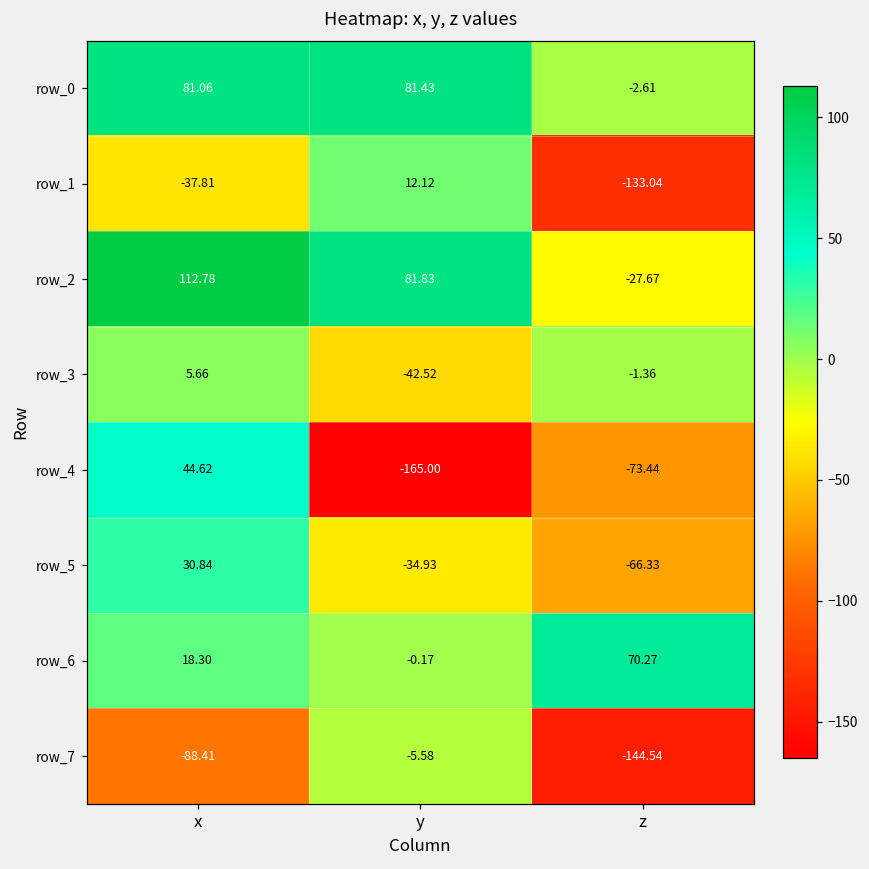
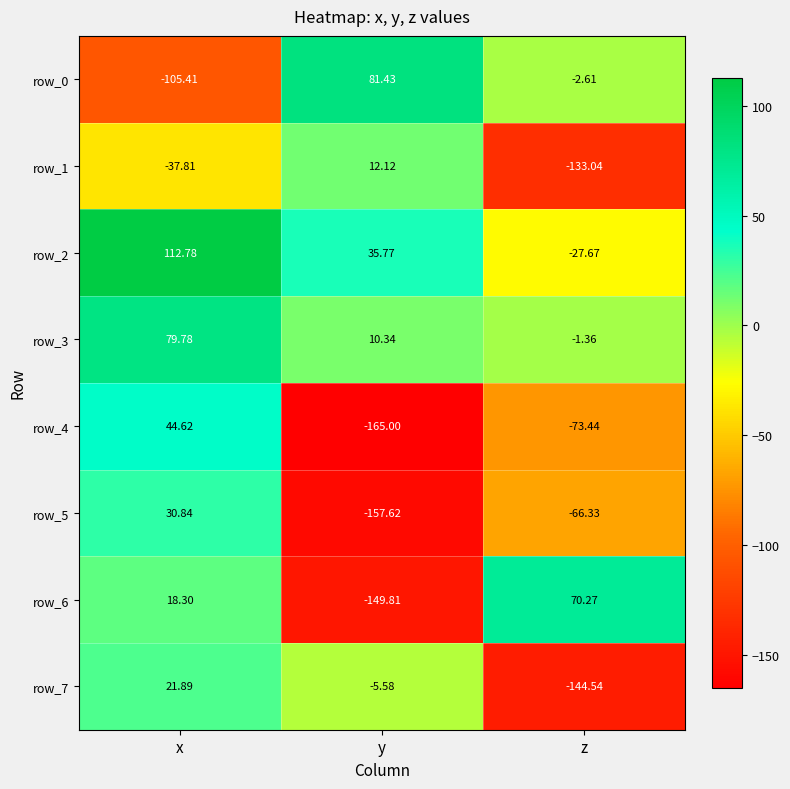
row_0, x: 81.06 -> -105.41
row_2, y: 81.83 -> 35.77
row_3, x: 5.66 -> 79.78
row_3, y: -42.52 -> 10.34
row_5, y: -34.93 -> -157.62
row_6, y: -0.17 -> -149.81
row_7, x: -88.41 -> 21.89
